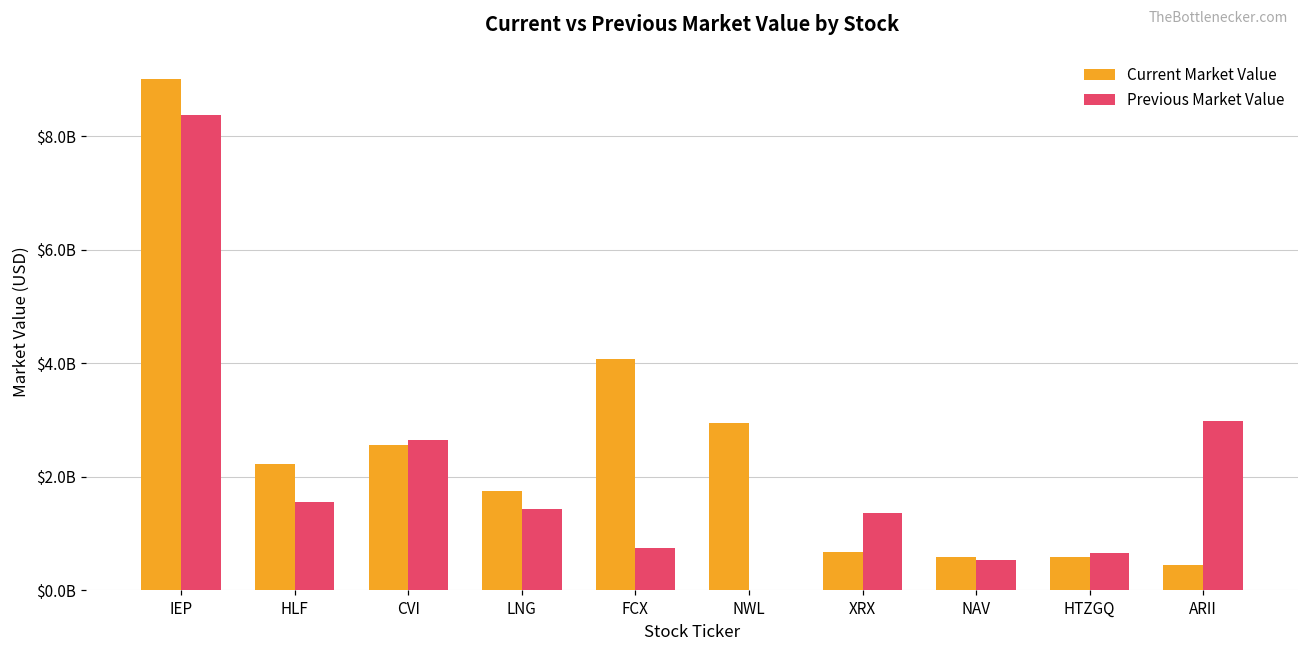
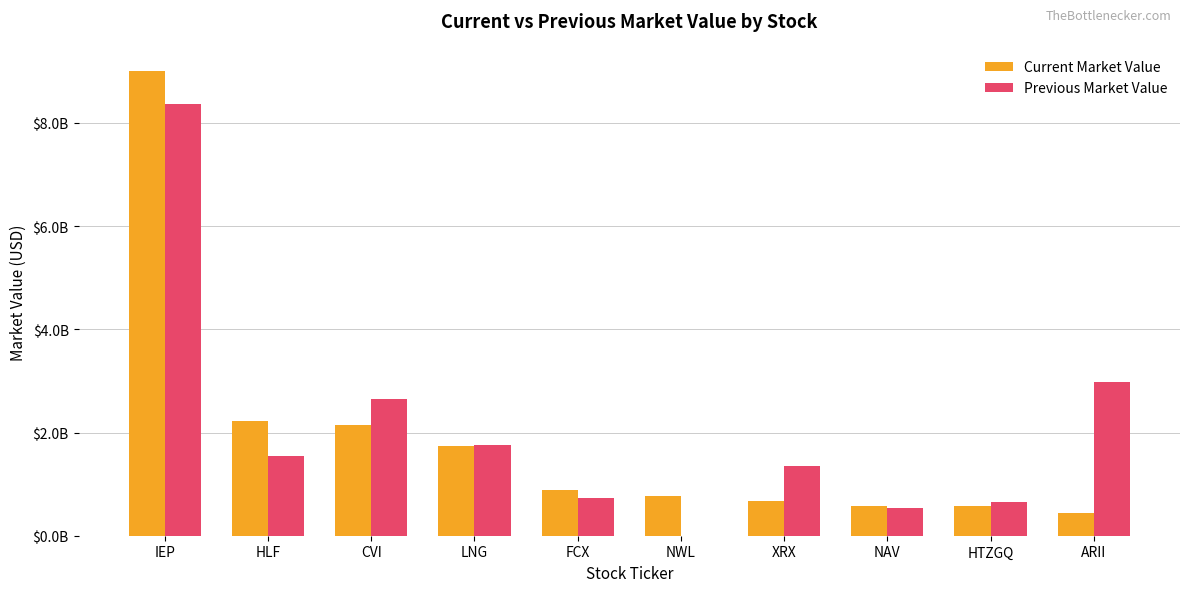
Current Market Value, CVI: $2600000000 -> $2200000000
Previous Market Value, LNG: $1400000000 -> $1800000000
Current Market Value, FCX: $4100000000 -> $900000000
Current Market Value, NWL: $3000000000 -> $800000000
